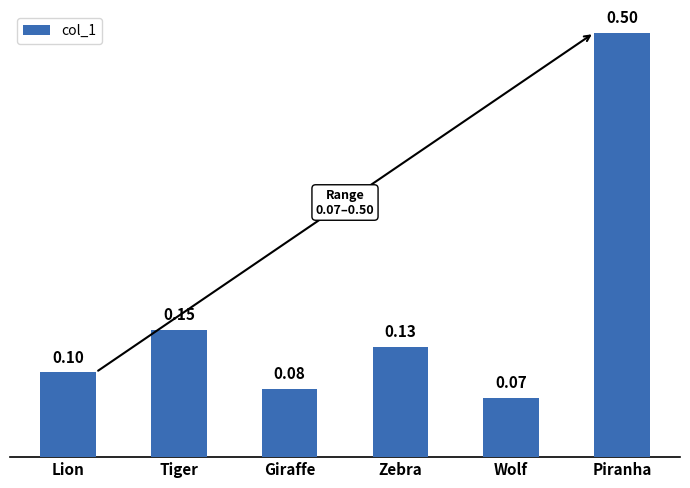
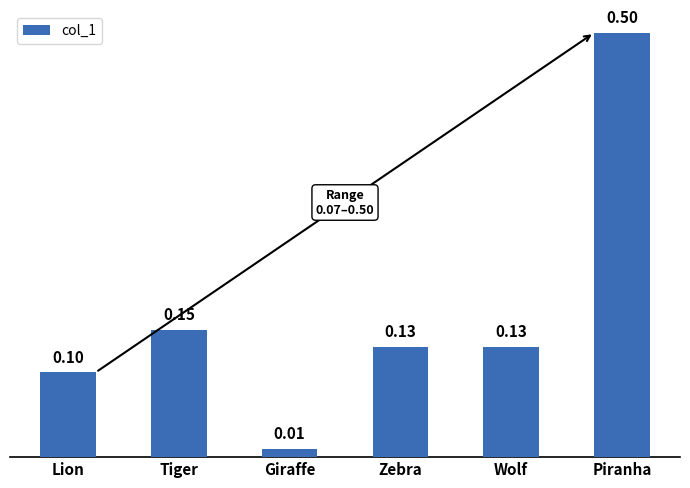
Giraffe: 0.08 -> 0.01
Wolf: 0.07 -> 0.13
